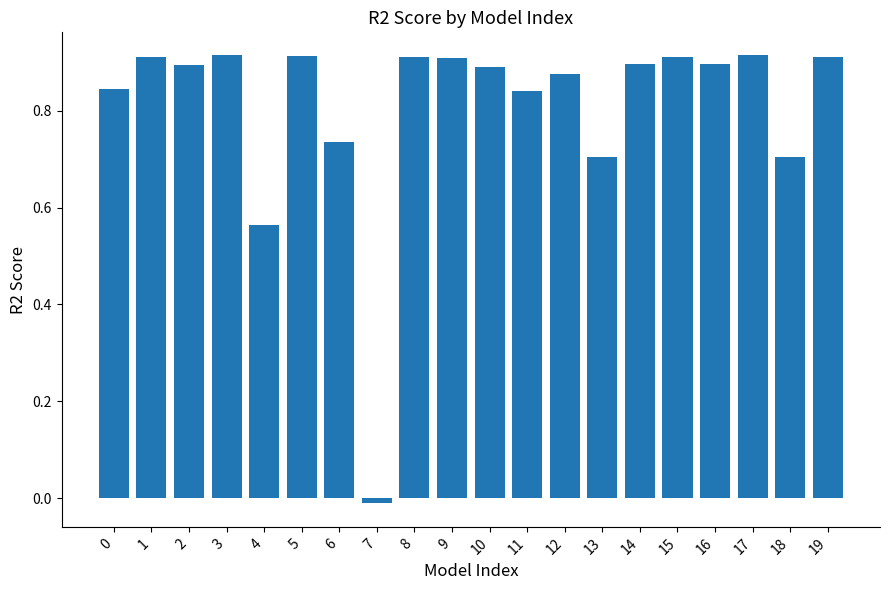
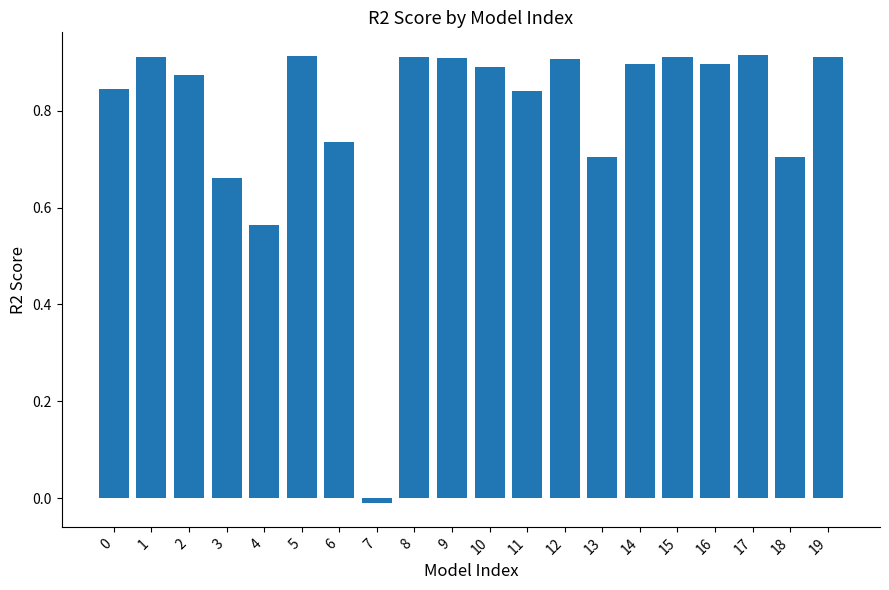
2: 0.89 -> 0.87
3: 0.91 -> 0.66
12: 0.88 -> 0.91
